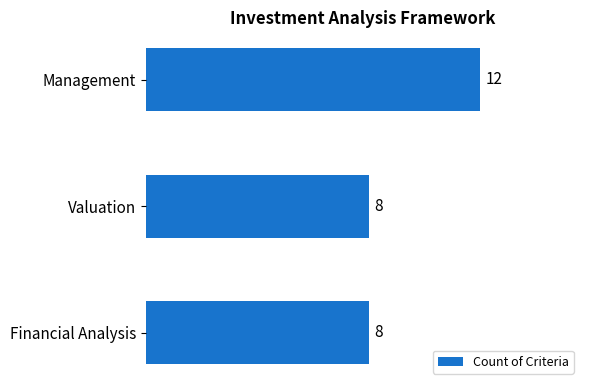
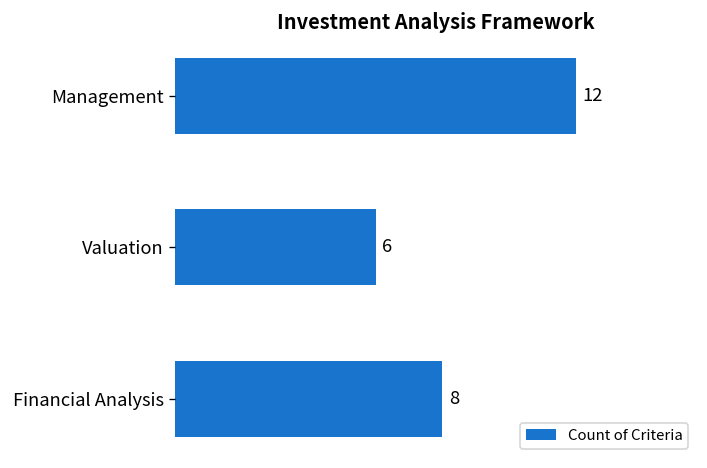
Valuation: 8 -> 6
